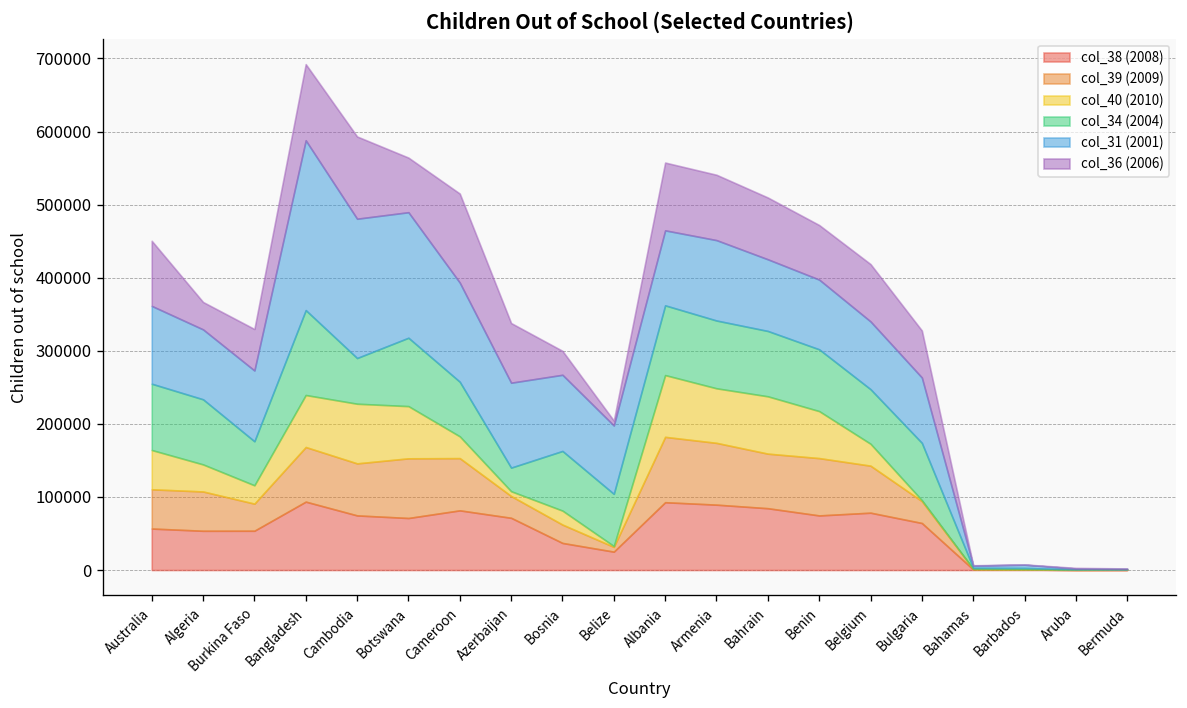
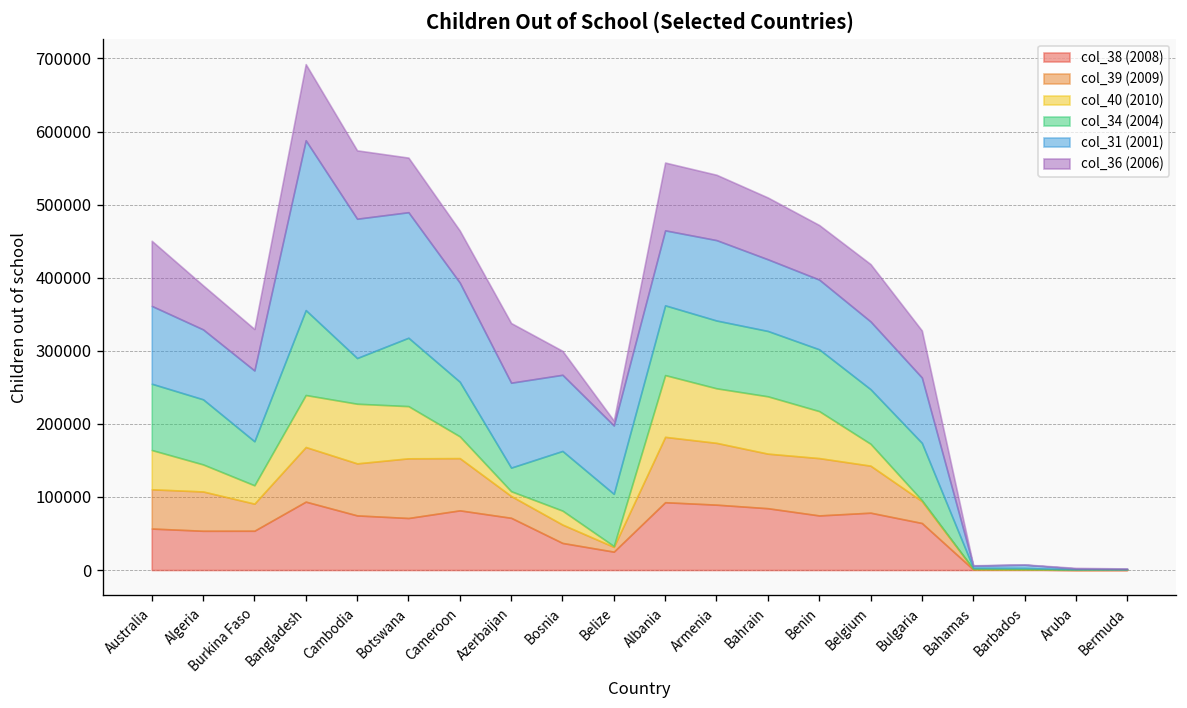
col_36 (2006), Algeria: 40000 -> 60000
col_36 (2006), Cambodia: 110000 -> 90000
col_36 (2006), Cameroon: 120000 -> 70000
